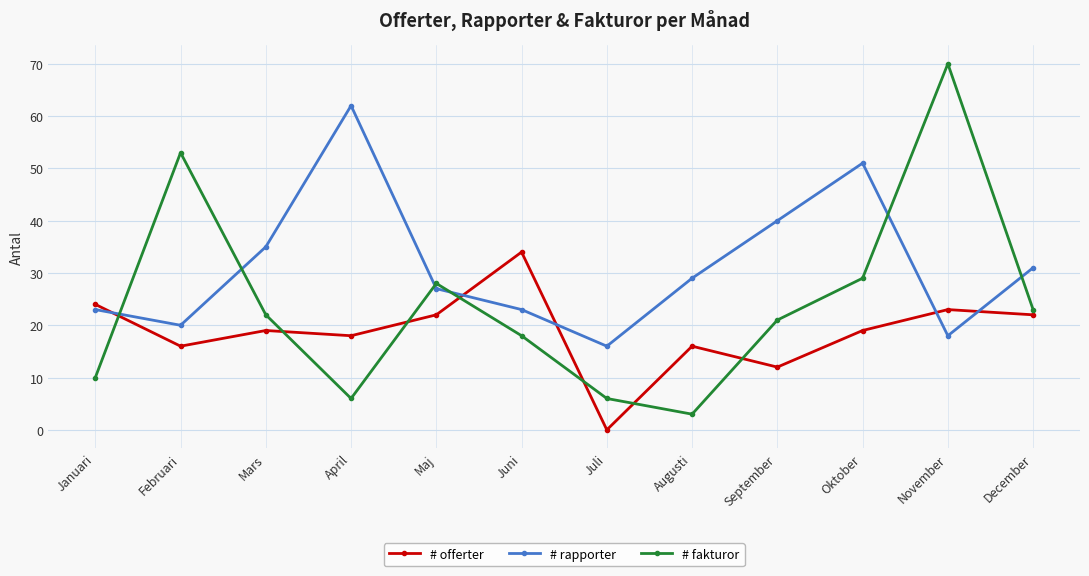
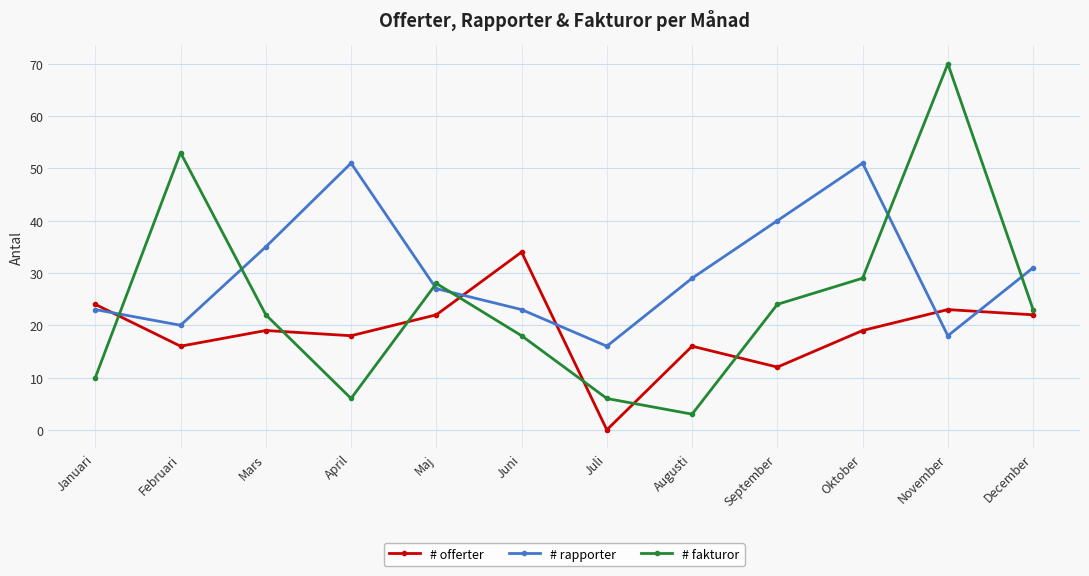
# rapporter, April: 62 -> 51
# fakturor, September: 21 -> 24
